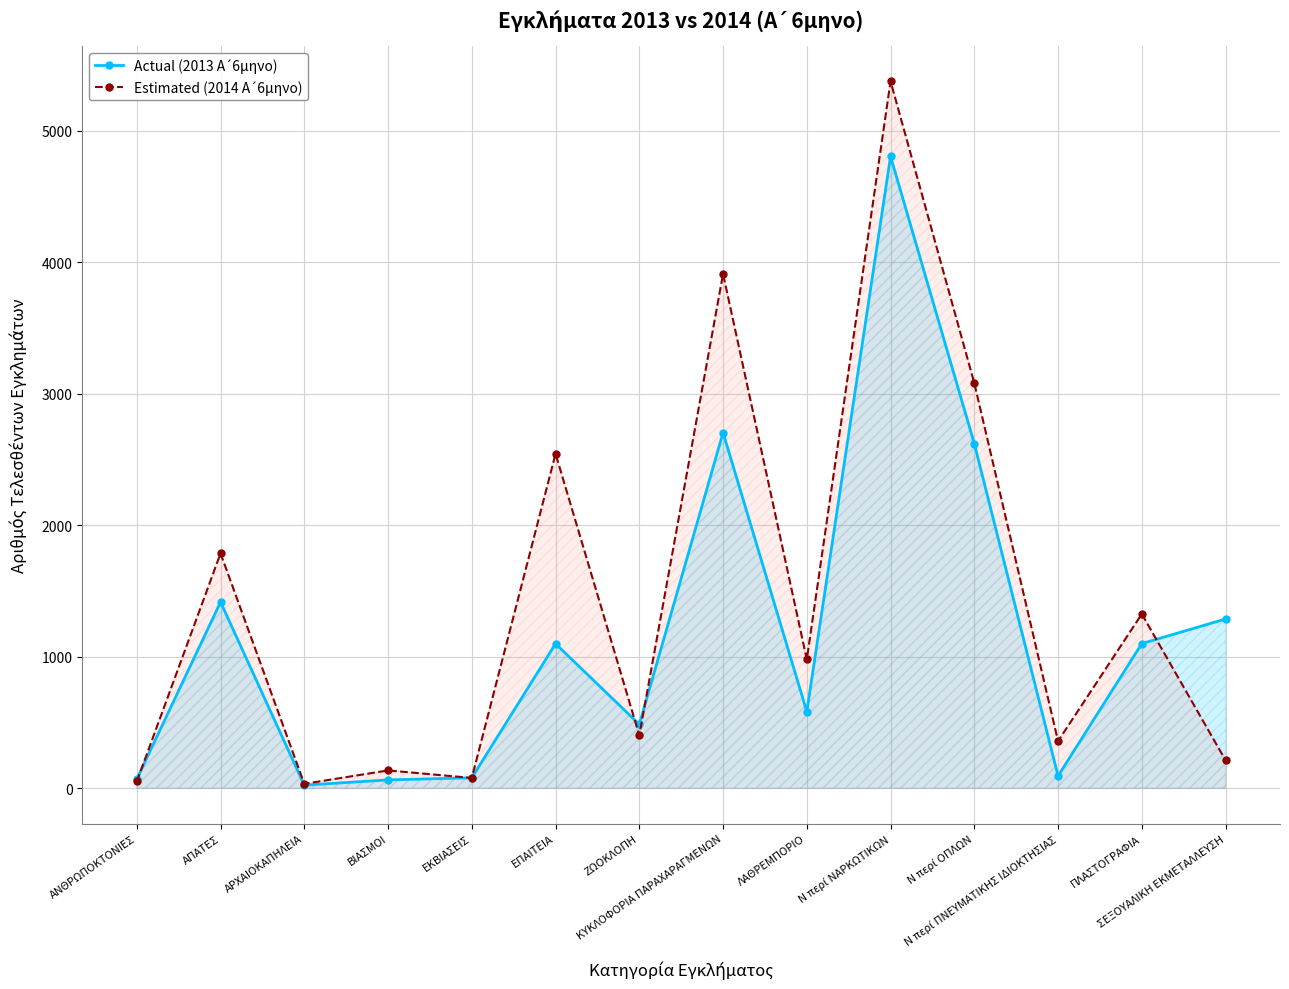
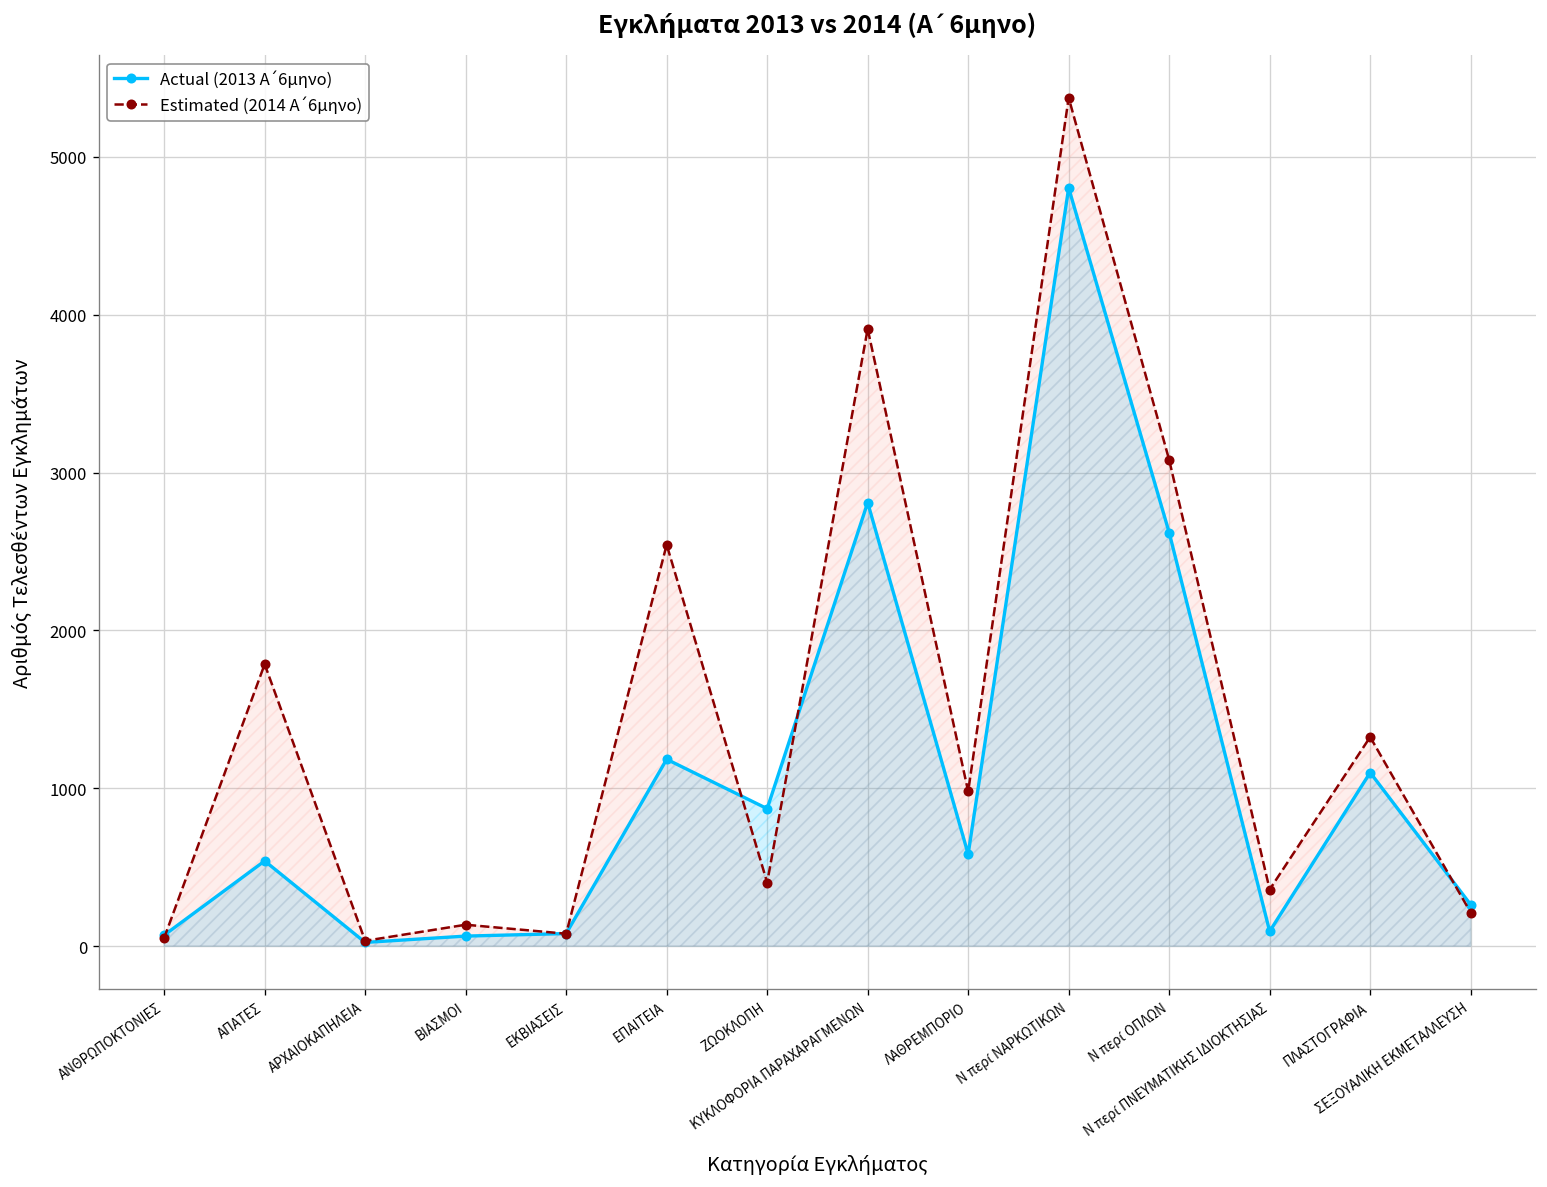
Actual (2013 Α΄6μηνο), ΑΠΑΤΕΣ: 1420 -> 540
Actual (2013 Α΄6μηνο), ΕΠΑΙΤΕΙΑ: 1100 -> 1180
Actual (2013 Α΄6μηνο), ΖΩΟΚΛΟΠΗ: 490 -> 870
Actual (2013 Α΄6μηνο), ΚΥΚΛΟΦΟΡΙΑ ΠΑΡΑΧΑΡΑΓΜΕΝΩΝ: 2700 -> 2810
Actual (2013 Α΄6μηνο), ΣΕΞΟΥΑΛΙΚΗ ΕΚΜΕΤΑΛΛΕΥΣΗ: 1290 -> 260
